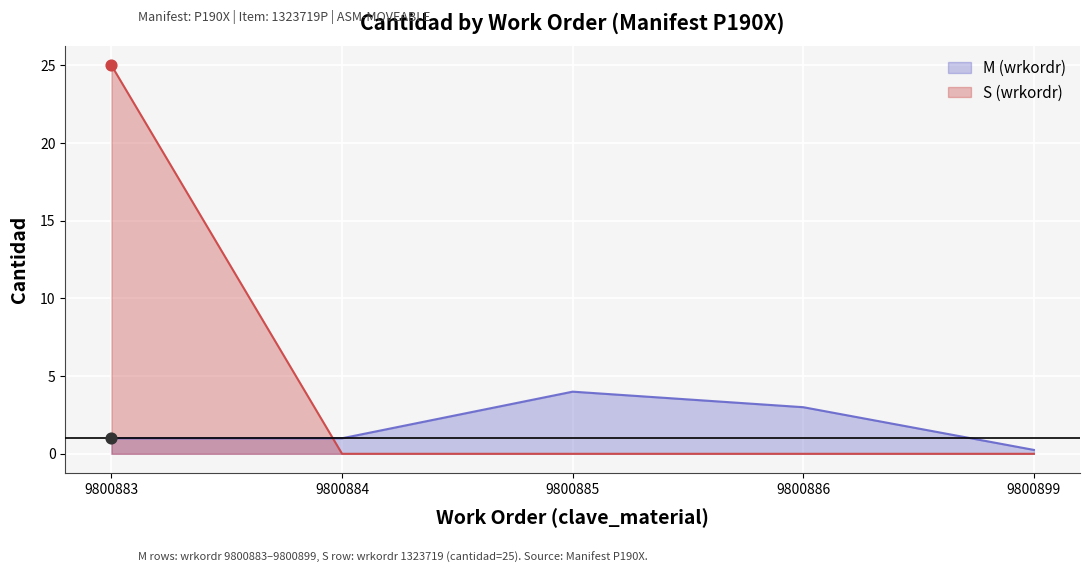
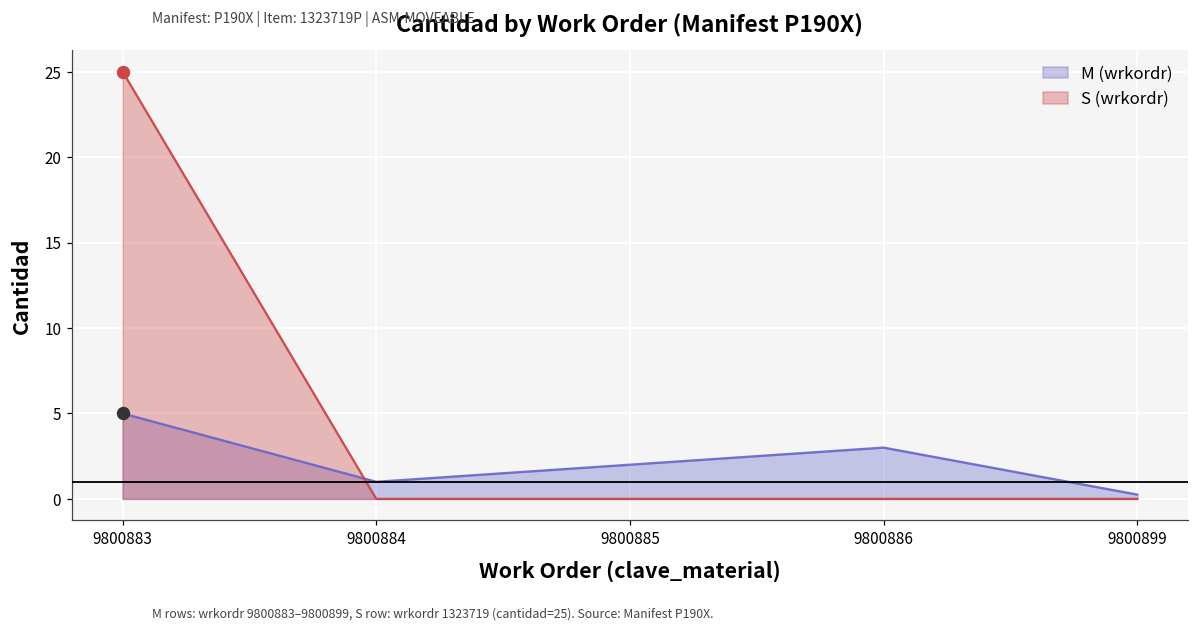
M (wrkordr), 9800883: 1 -> 5
M (wrkordr), 9800885: 4 -> 2
